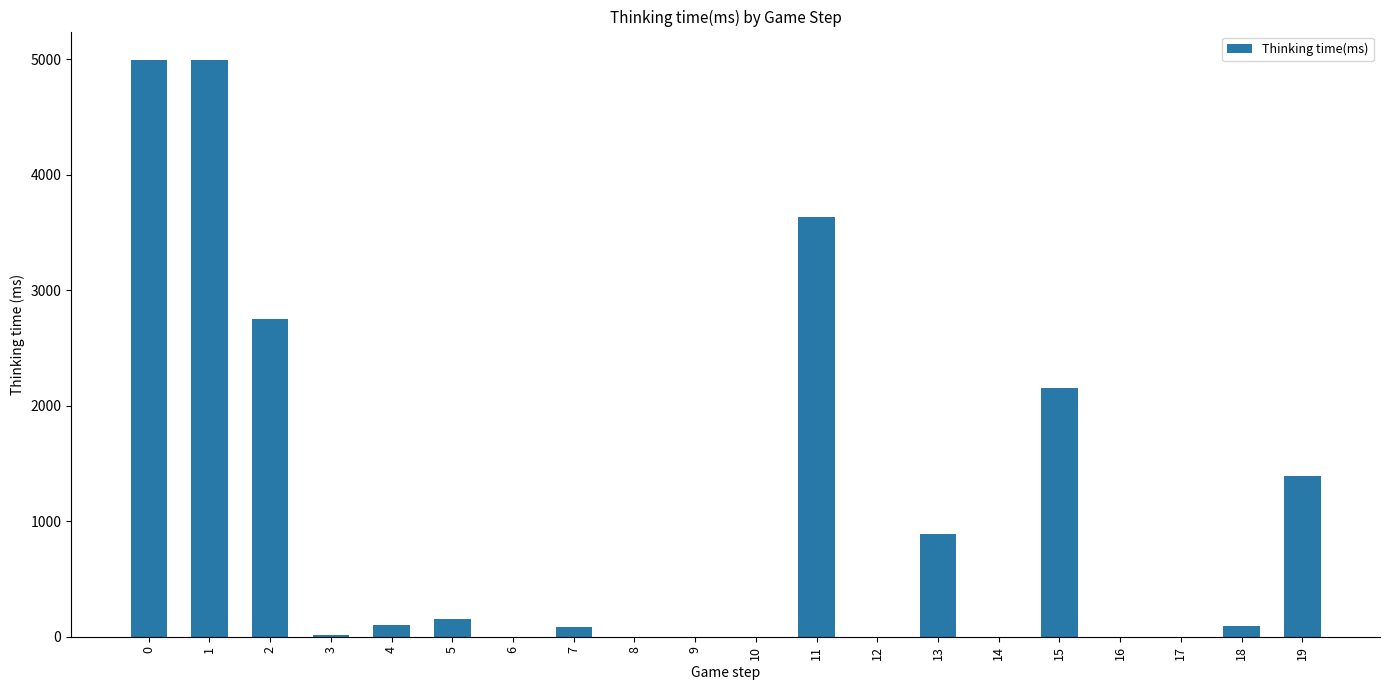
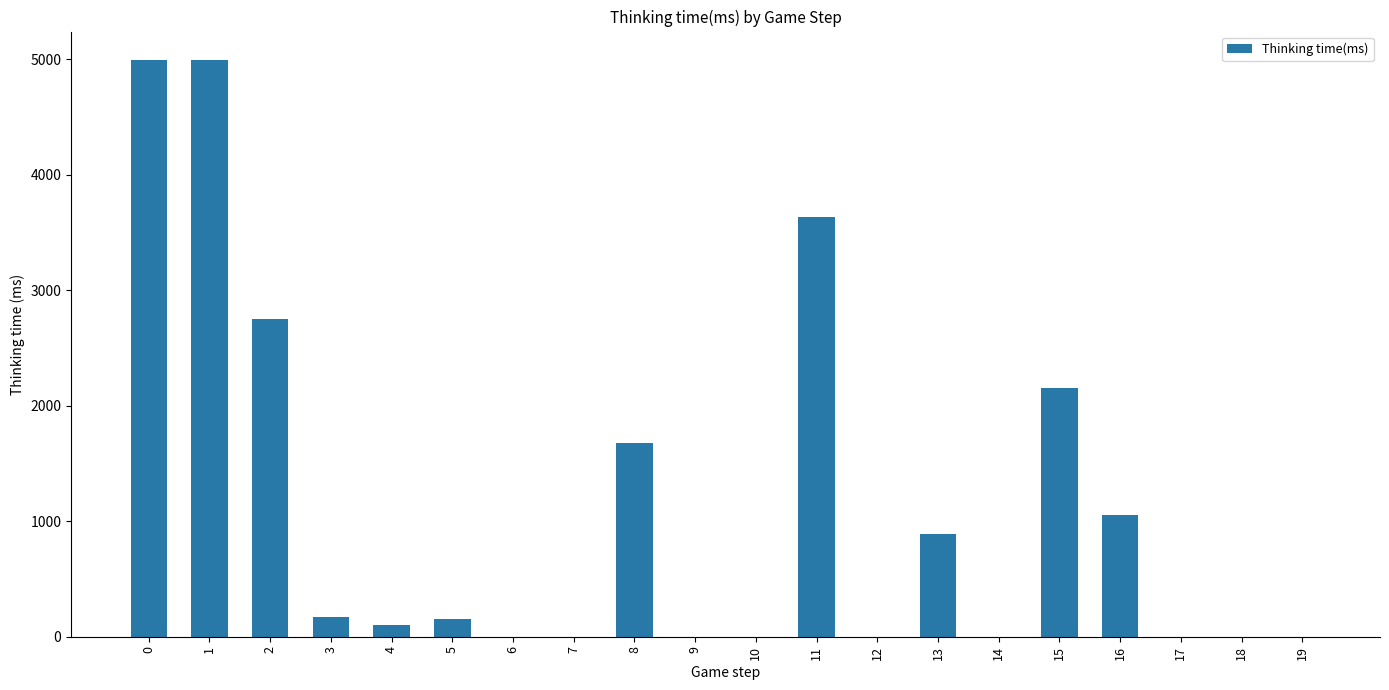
3: 10 -> 170
7: 80 -> 0
8: 0 -> 1680
16: 0 -> 1060
18: 90 -> 0
19: 1390 -> 0
